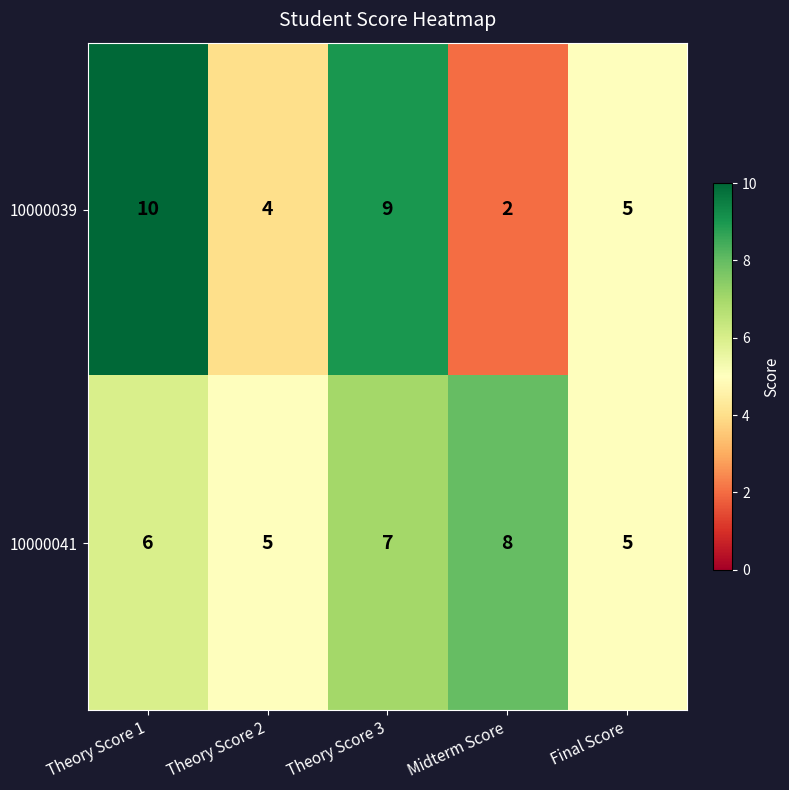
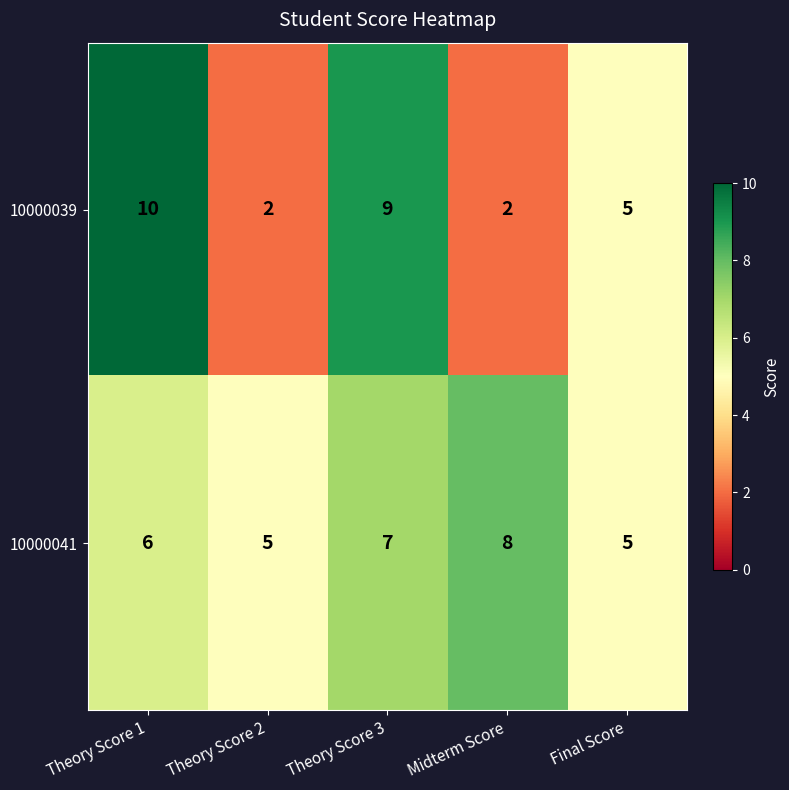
10000039, Theory Score 2: 4 -> 2
